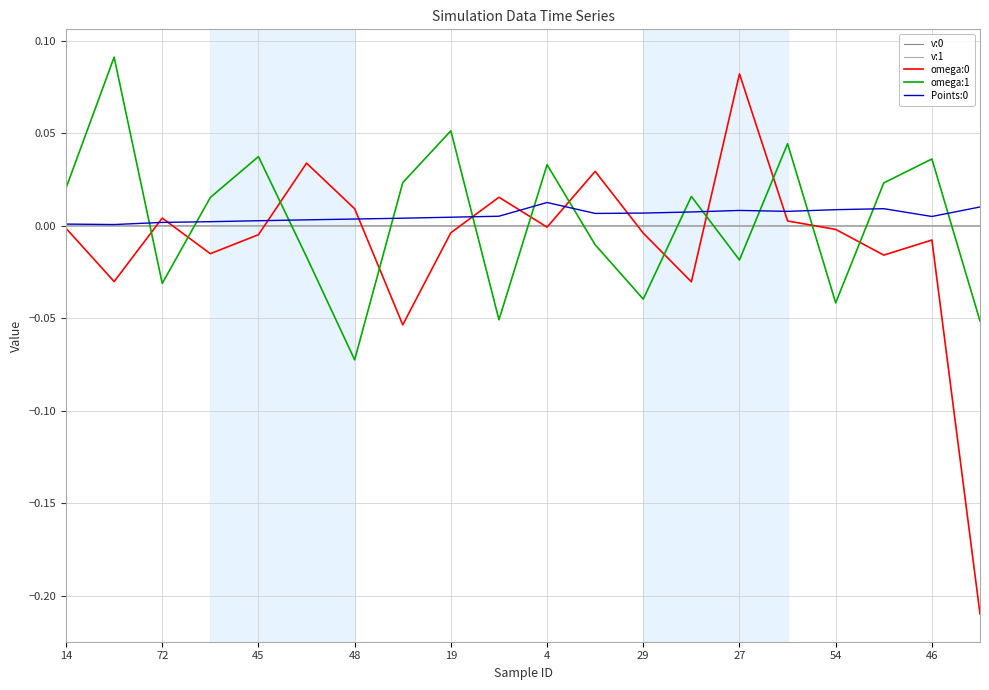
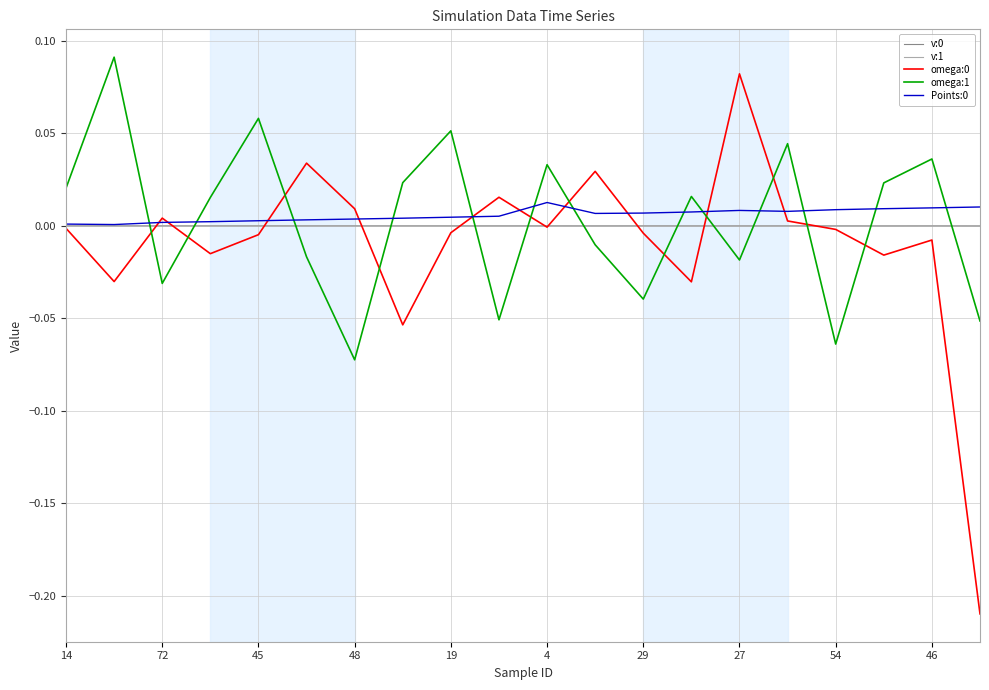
omega:1, 45: 0.037 -> 0.058
omega:1, 54: -0.042 -> -0.064
Points:0, 46: 0.005 -> 0.010
